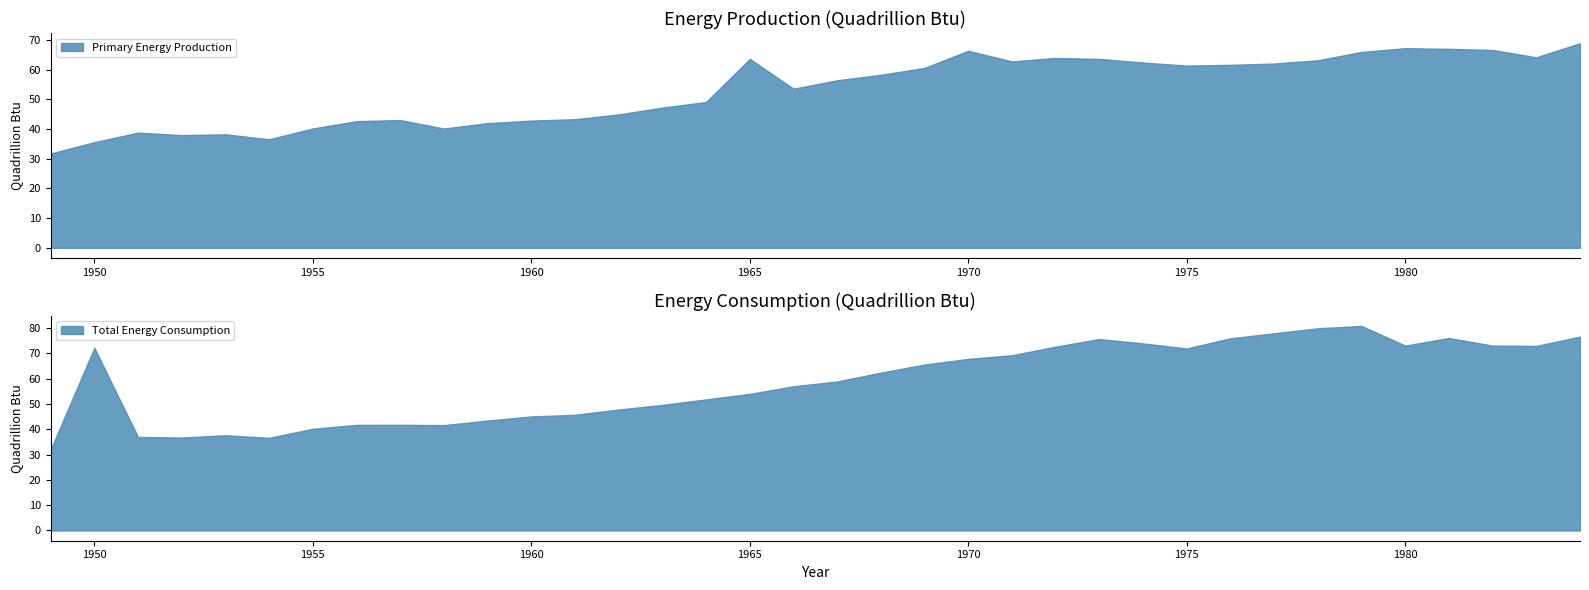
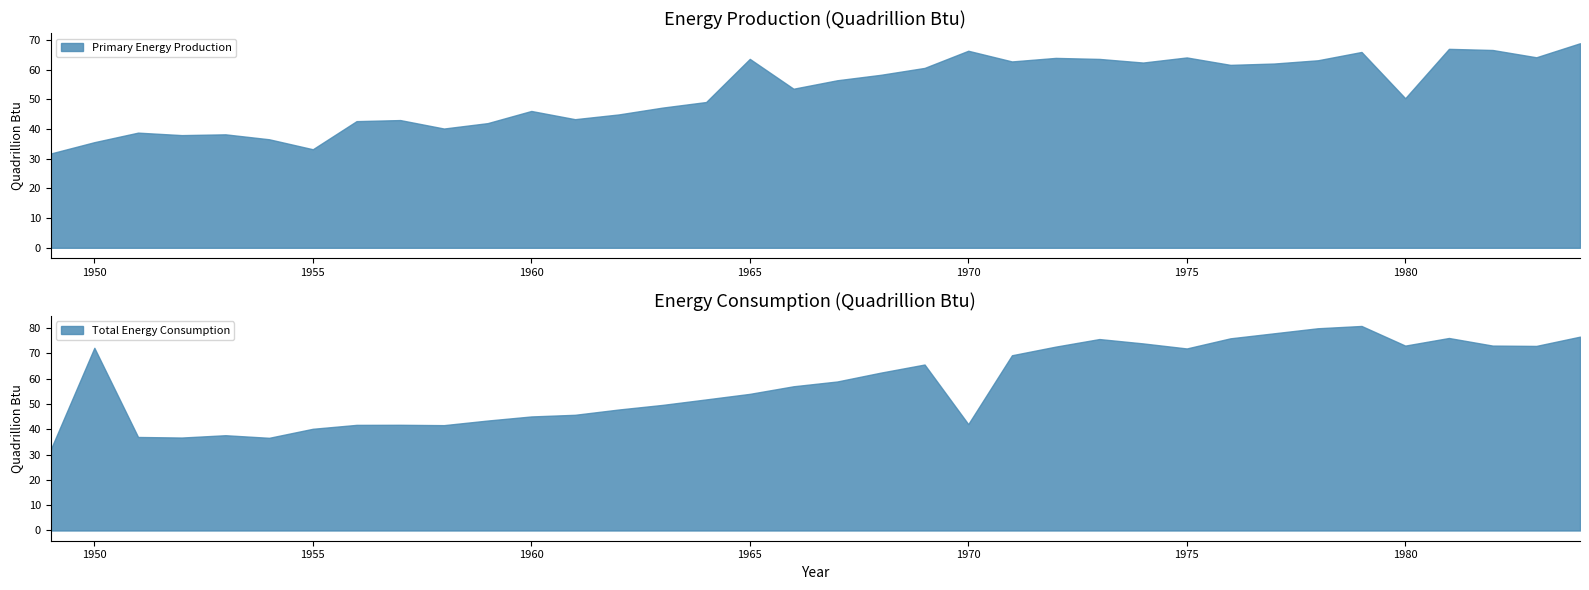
Energy Production (Quadrillion Btu), 1955: 40 -> 33
Energy Production (Quadrillion Btu), 1960: 43 -> 46
Energy Production (Quadrillion Btu), 1975: 61 -> 64
Energy Production (Quadrillion Btu), 1980: 67 -> 50
Energy Consumption (Quadrillion Btu), 1970: 68 -> 42
